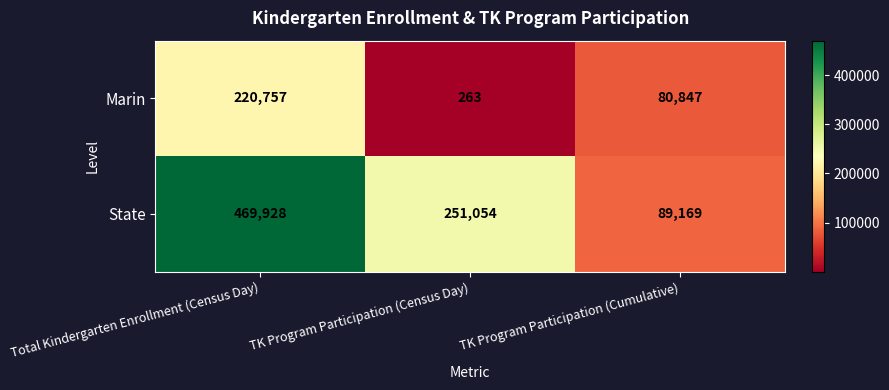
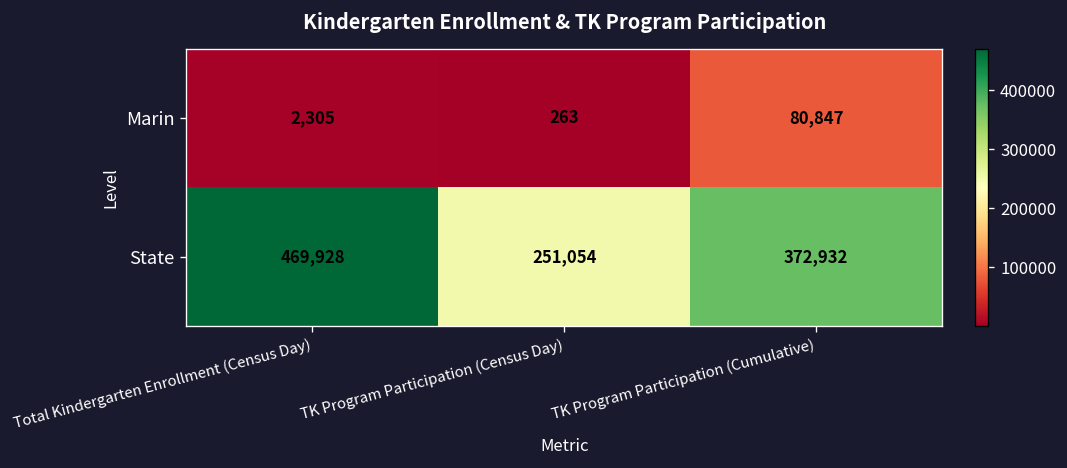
Marin, Total Kindergarten Enrollment (Census Day): 220,757 -> 2,305
State, TK Program Participation (Cumulative): 89,169 -> 372,932
